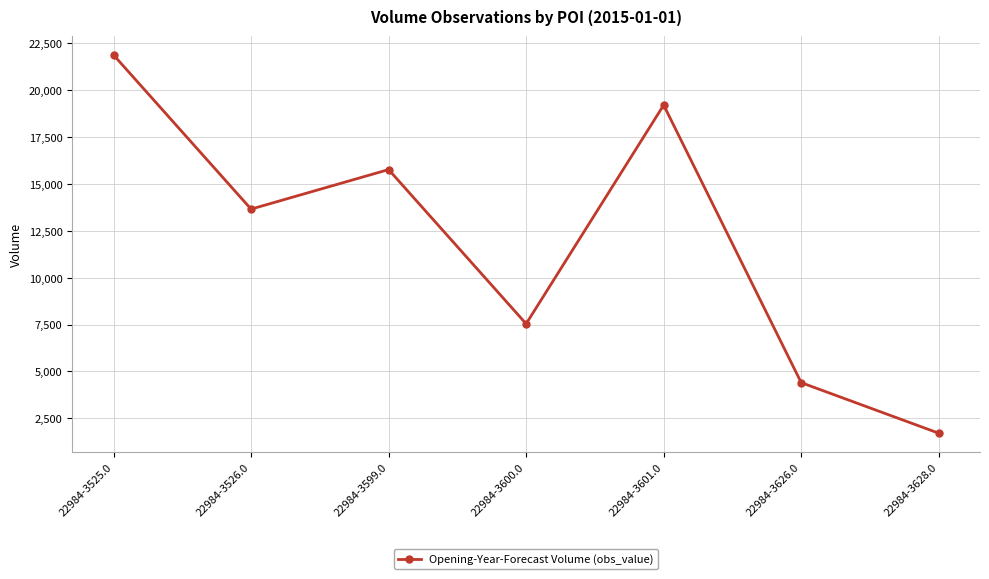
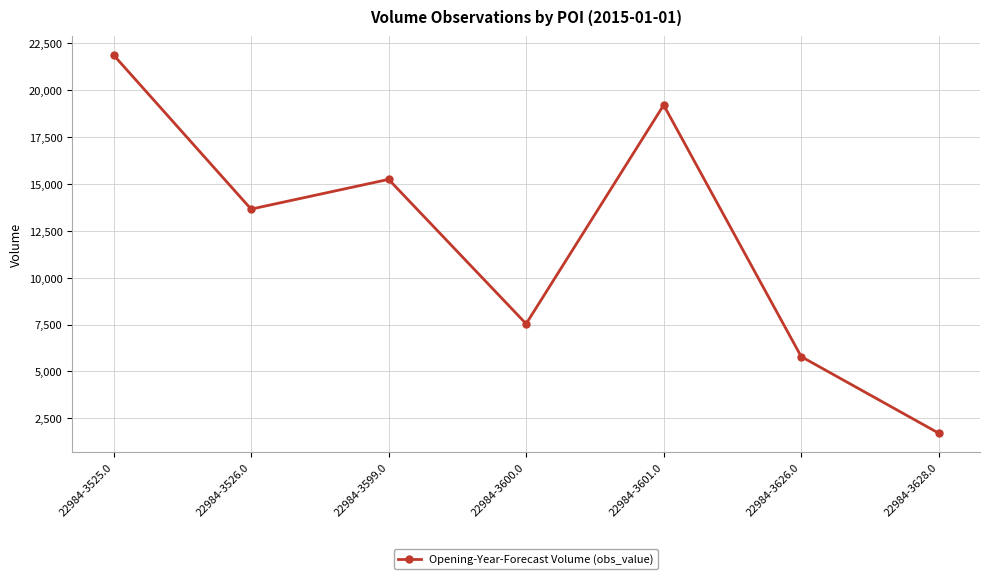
22984-3599.0: 15,800 -> 15,200
22984-3626.0: 4,400 -> 5,800
